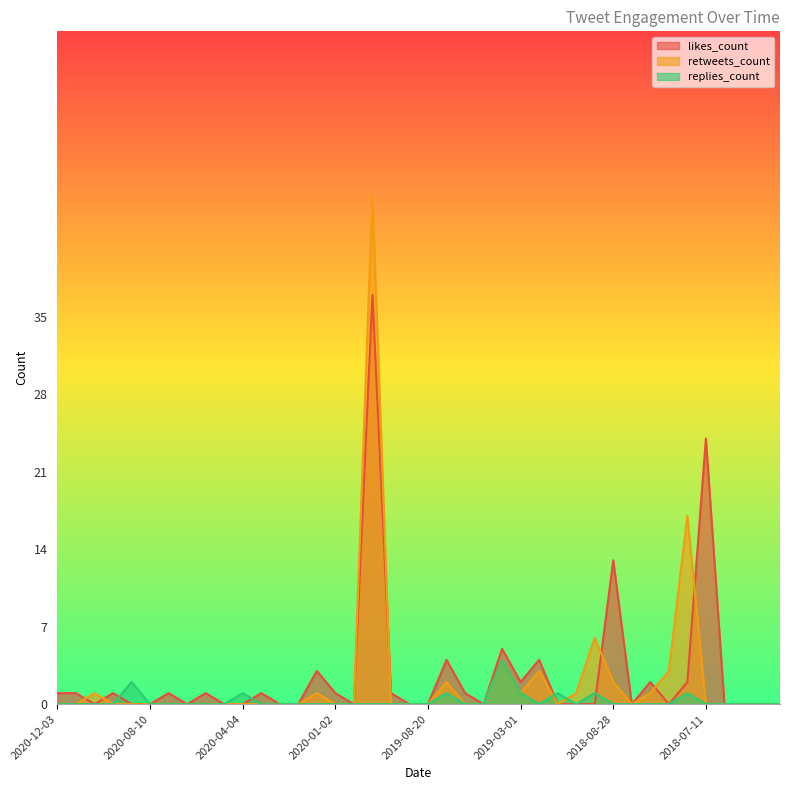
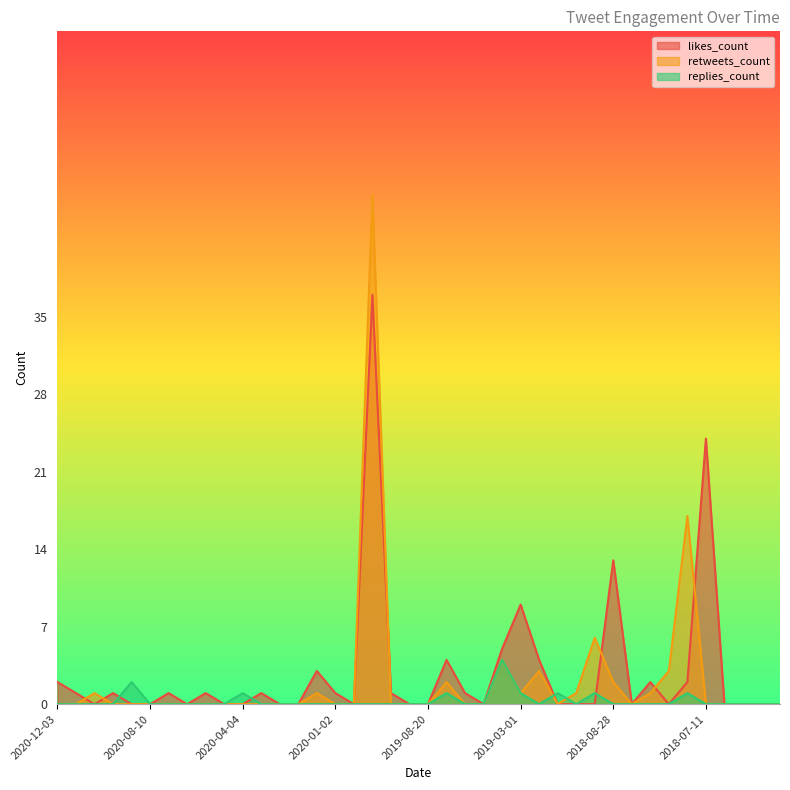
likes_count, 2020-12-03: 1 -> 2
likes_count, 2019-03-01: 2 -> 9
